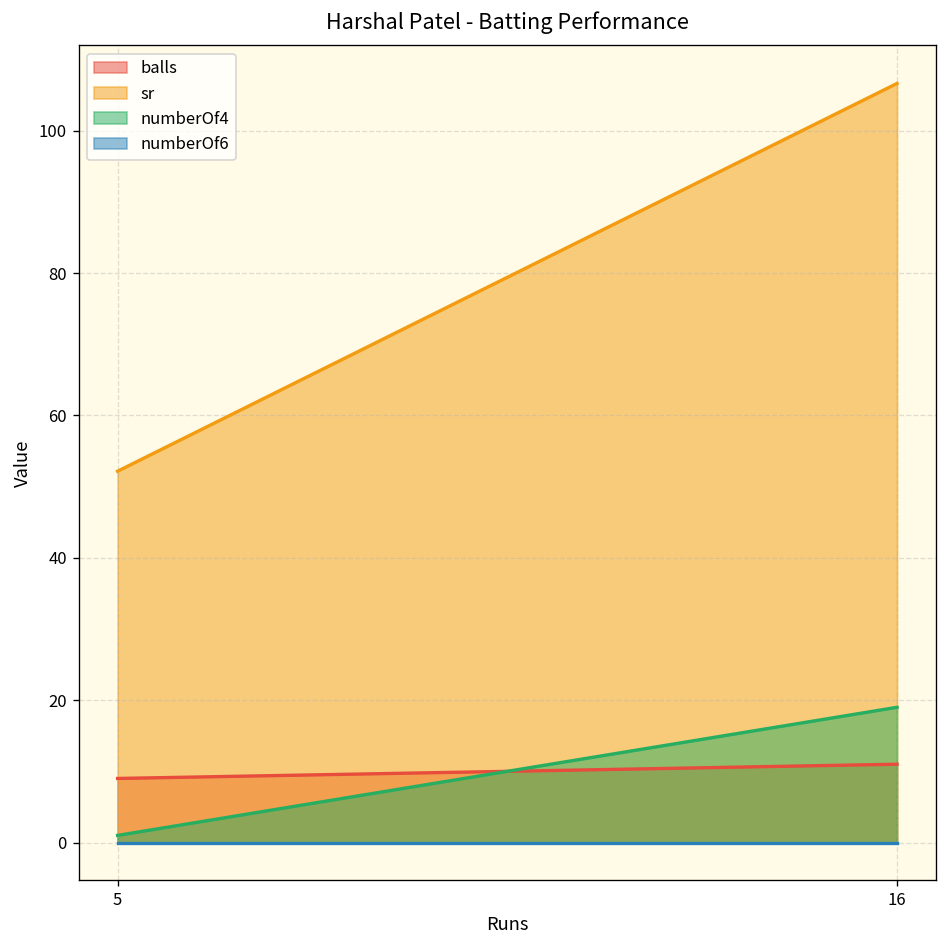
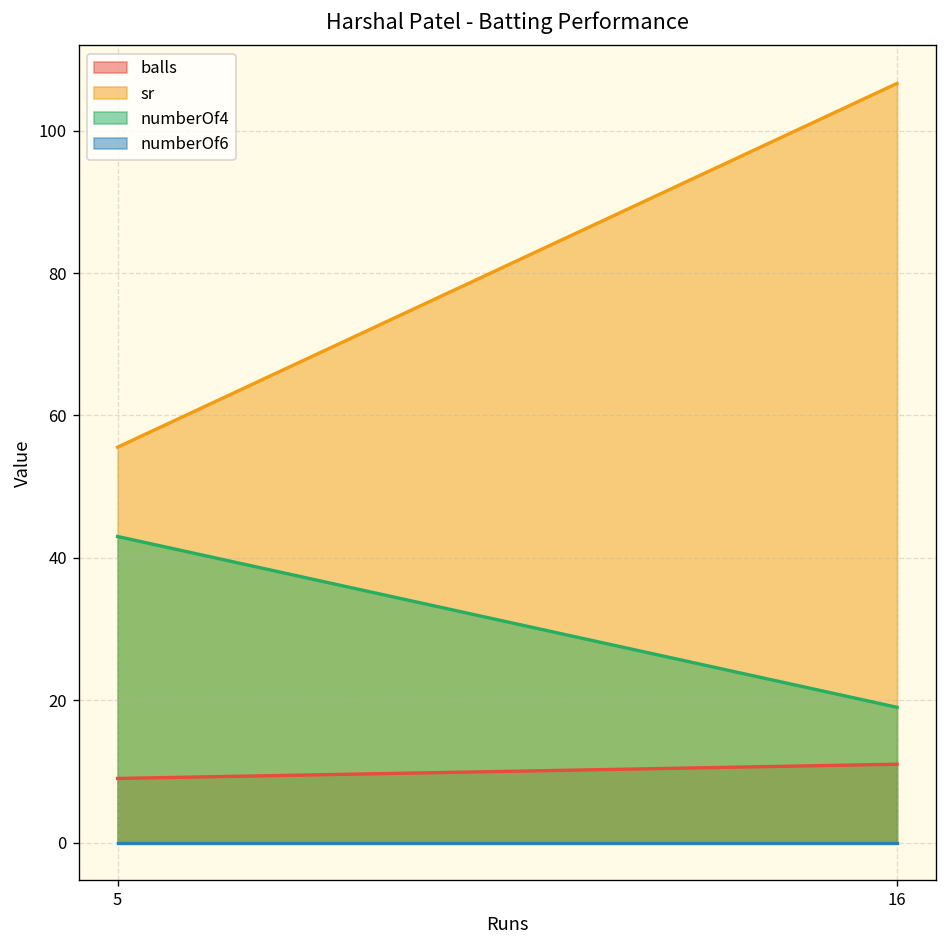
sr, 5: 52 -> 56
numberOf4, 5: 1 -> 43
